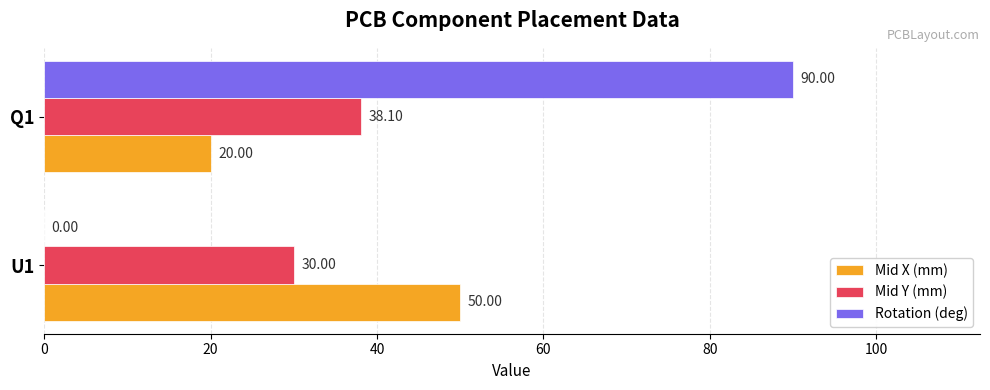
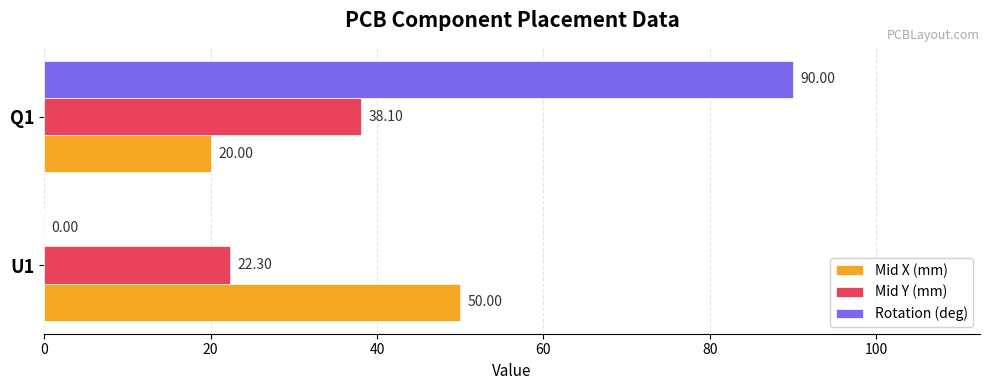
Mid Y (mm), U1: 30.00 -> 22.30
